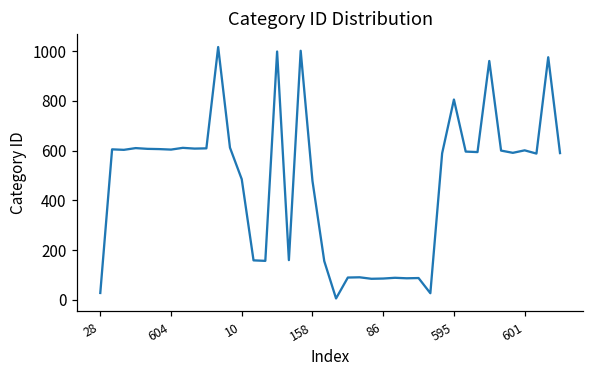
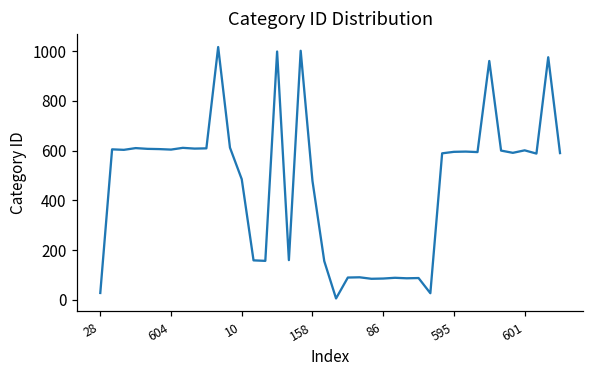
595: 810 -> 600
